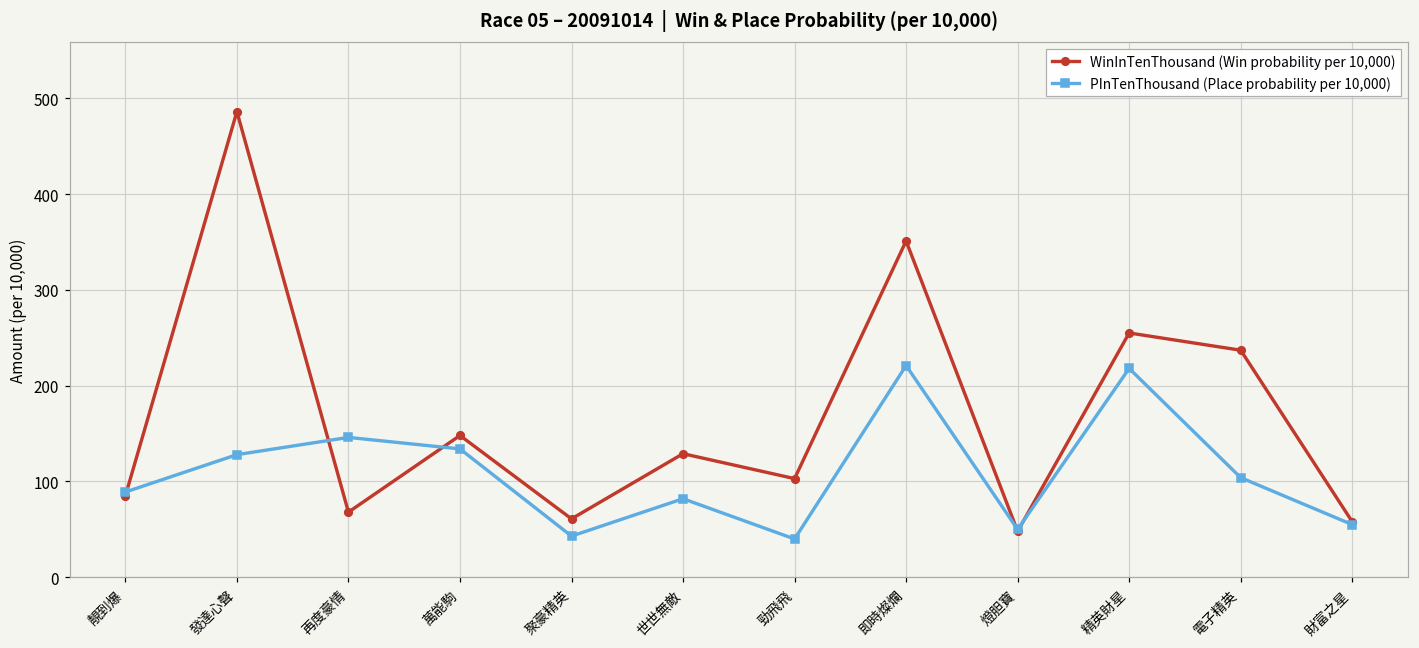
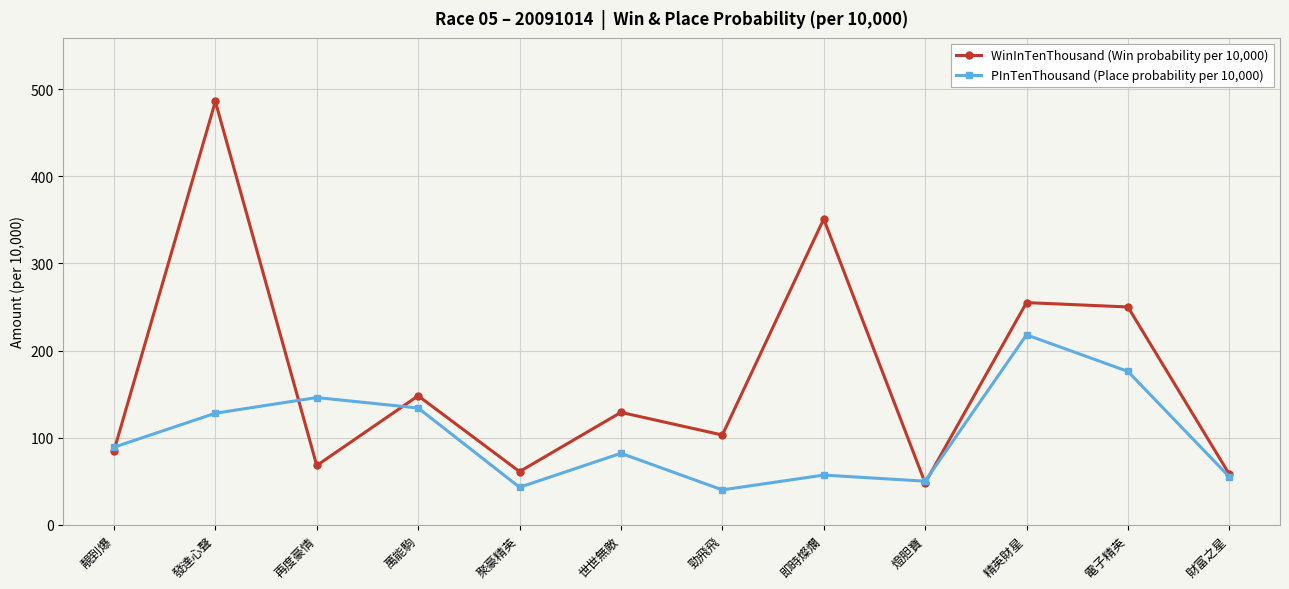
PInTenThousand (Place probability per 10,000), 即時燦爛: 220 -> 60
WinInTenThousand (Win probability per 10,000), 電子精英: 240 -> 250
PInTenThousand (Place probability per 10,000), 電子精英: 100 -> 180
